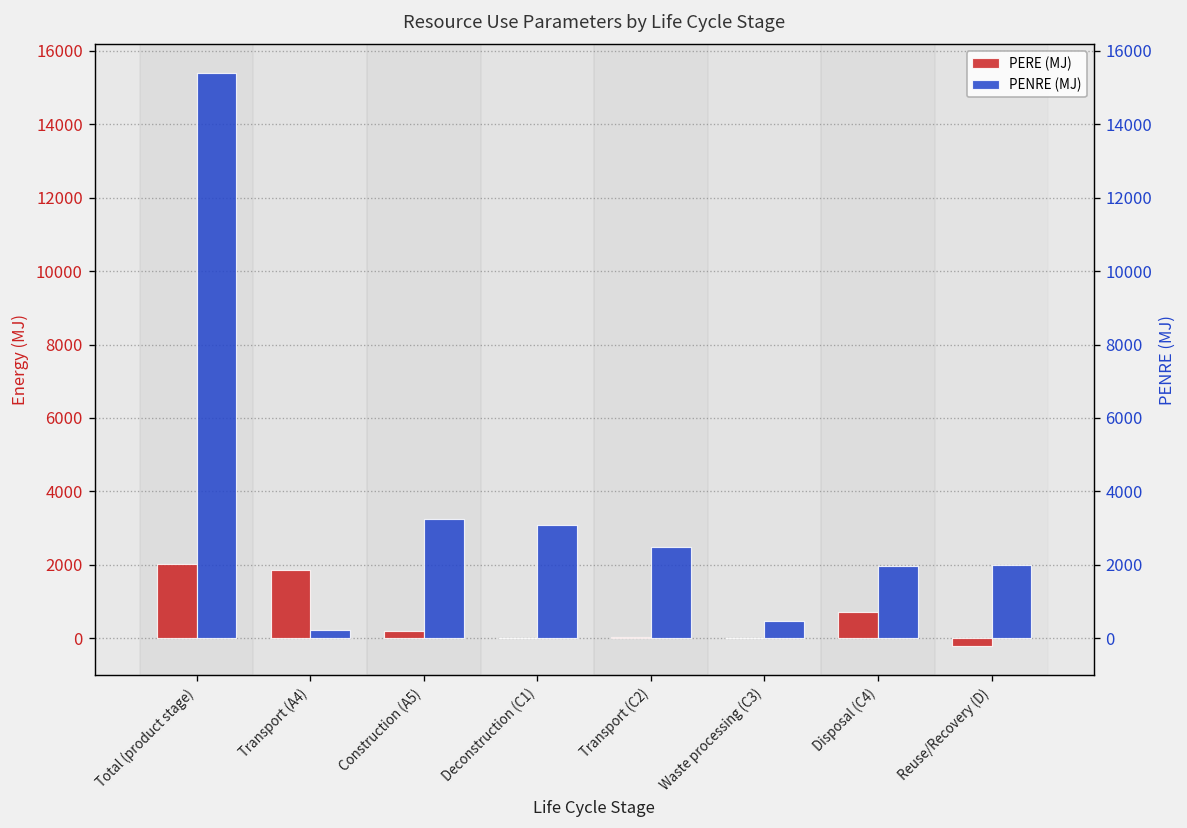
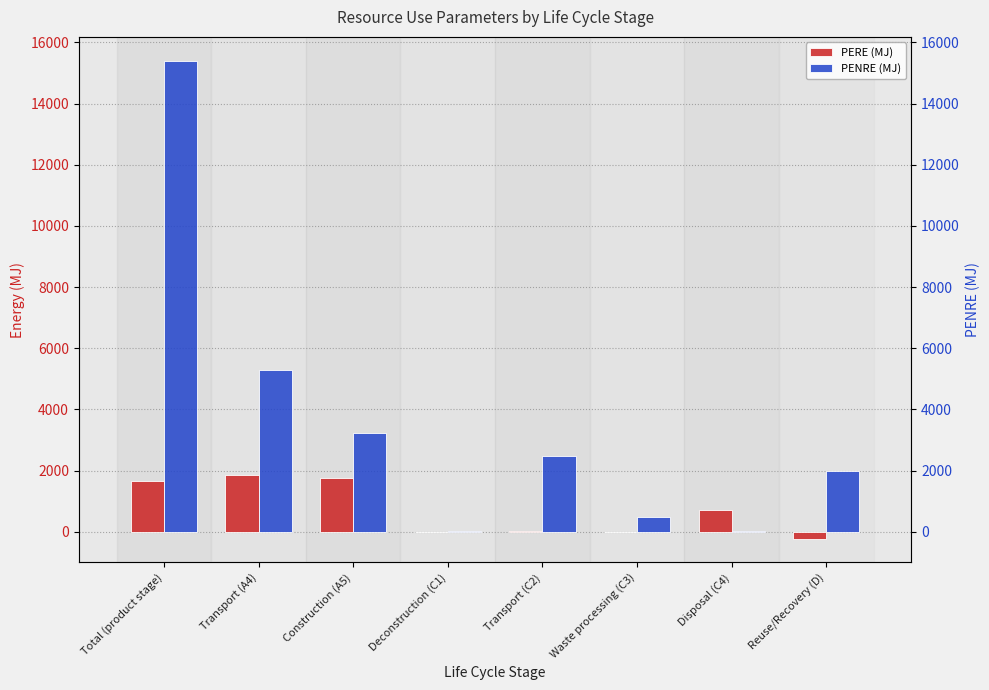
PERE (MJ), Total (product stage): 2000 -> 1700
PENRE (MJ), Transport (A4): 200 -> 5300
PERE (MJ), Construction (A5): 200 -> 1800
PENRE (MJ), Deconstruction (C1): 3100 -> 0
PENRE (MJ), Disposal (C4): 2000 -> 0
